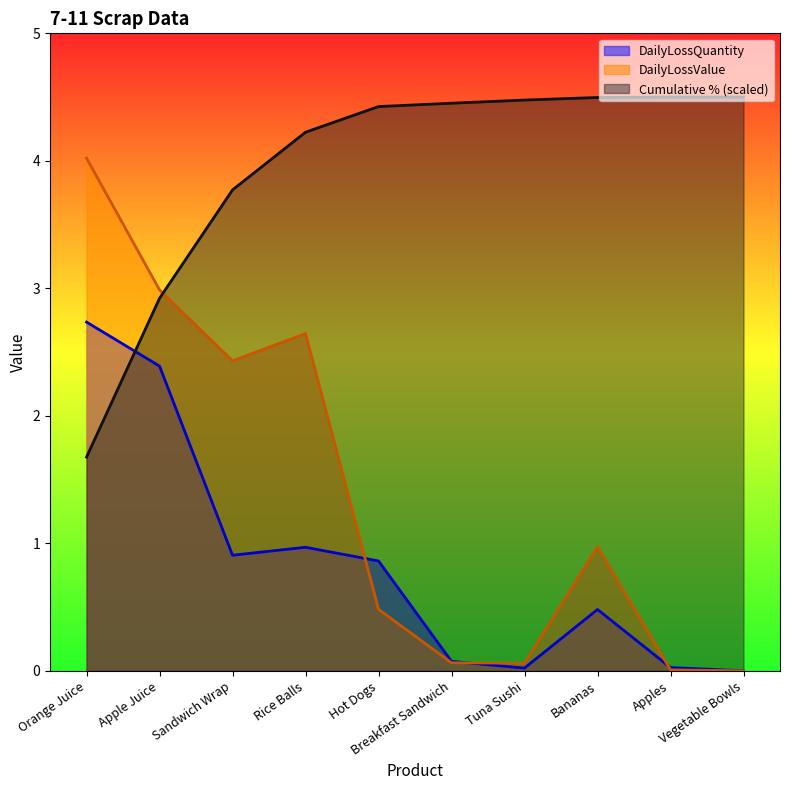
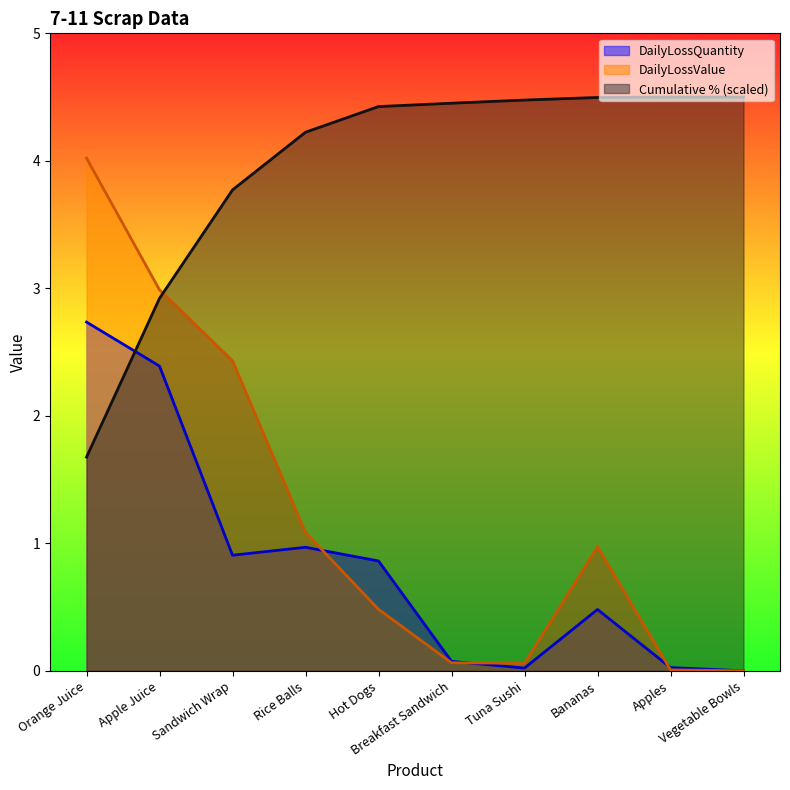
DailyLossValue, Rice Balls: 2.65 -> 1.09
